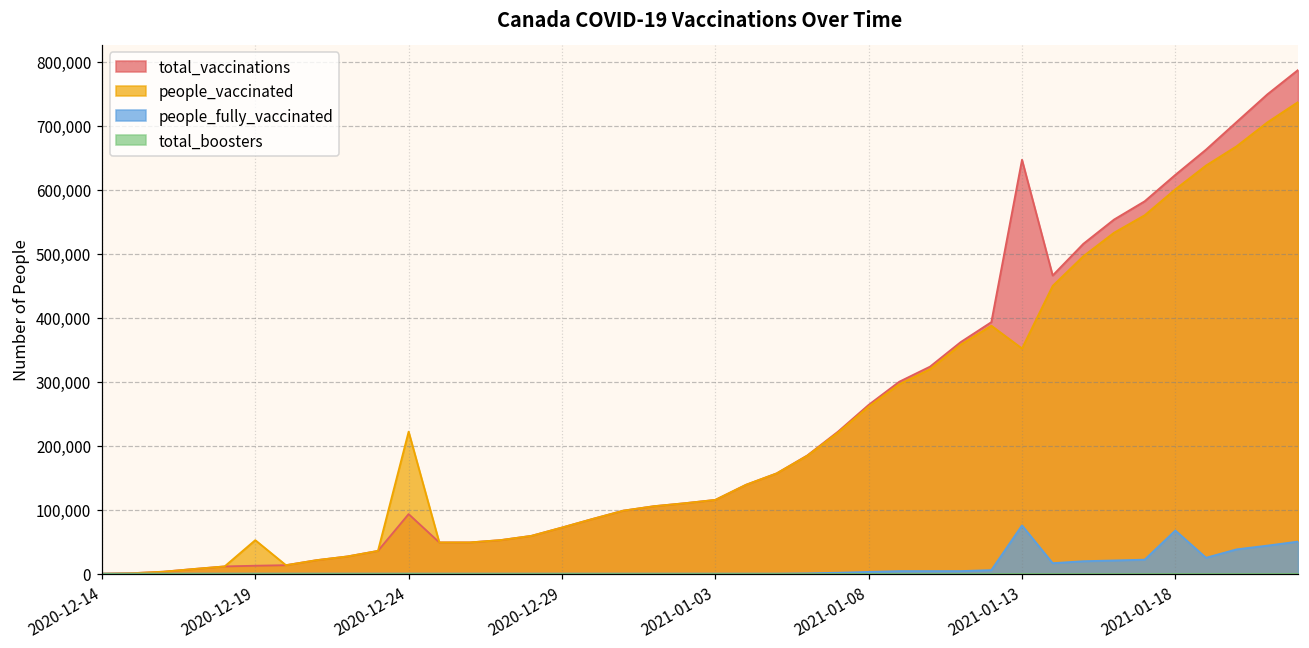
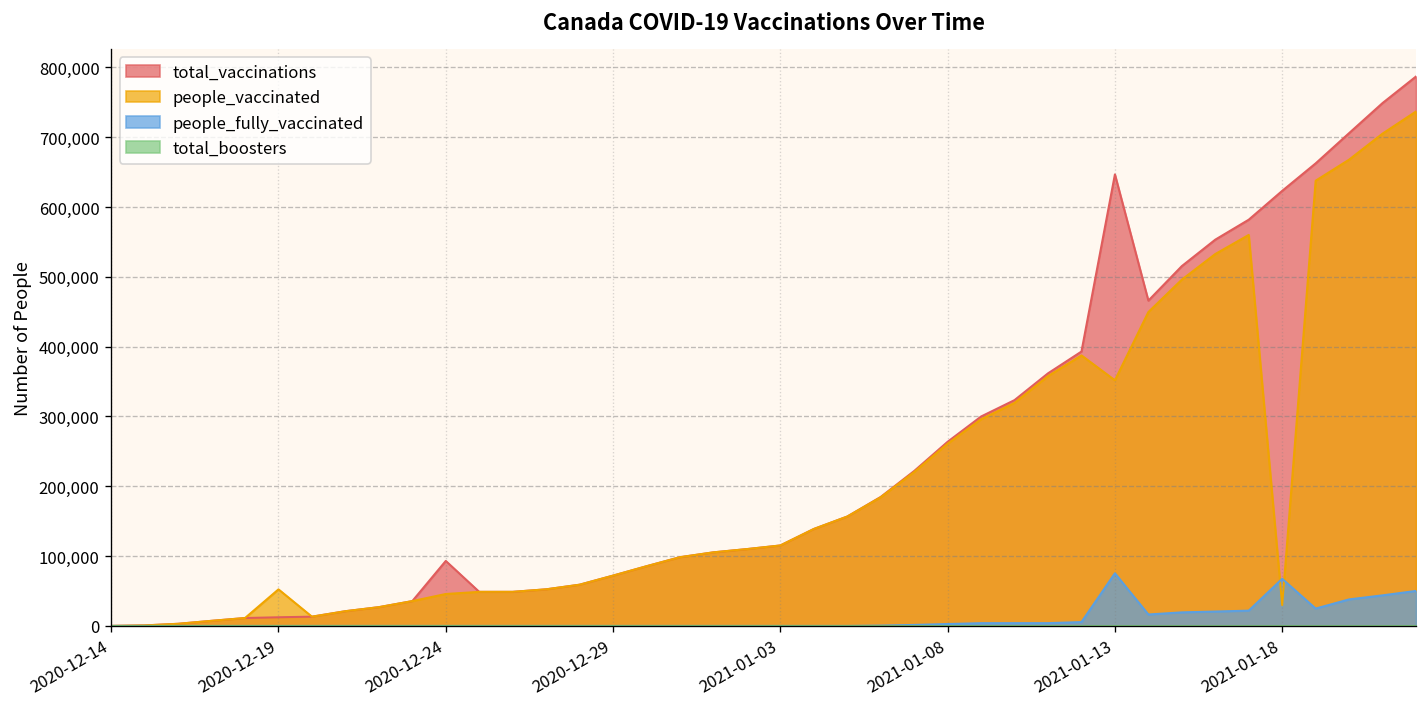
people_vaccinated, 2020-12-24: 220,000 -> 50,000
people_vaccinated, 2021-01-18: 600,000 -> 30,000
